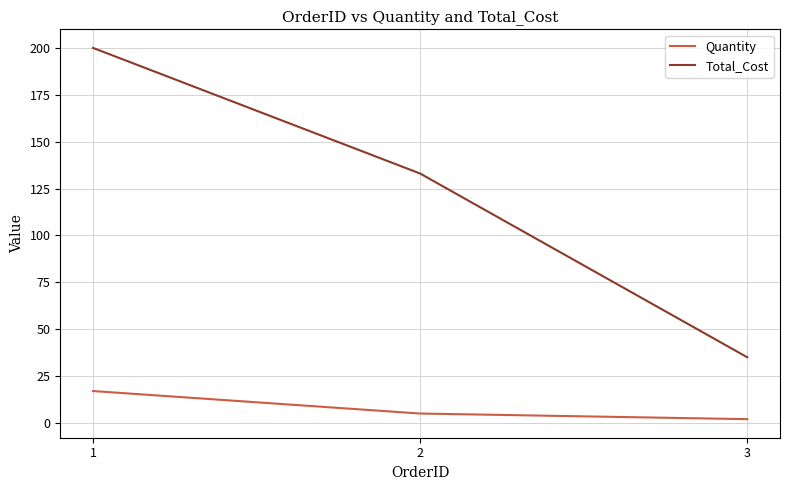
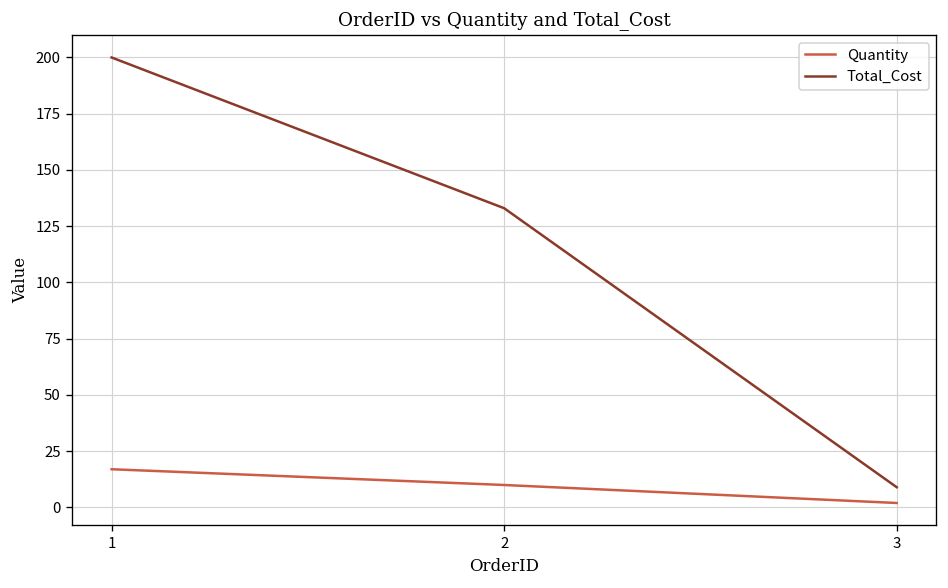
Quantity, 2: 5 -> 10
Total_Cost, 3: 35 -> 9
